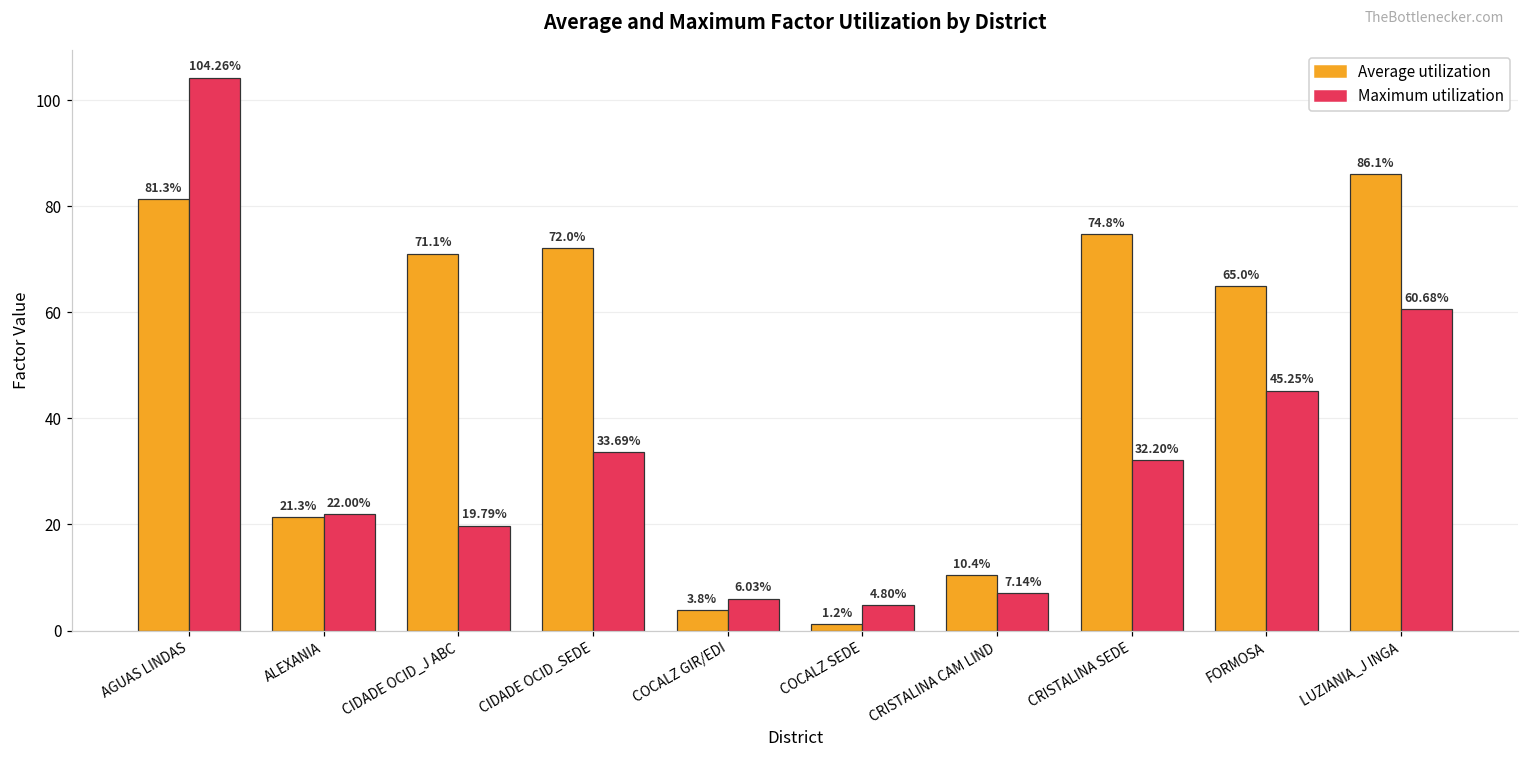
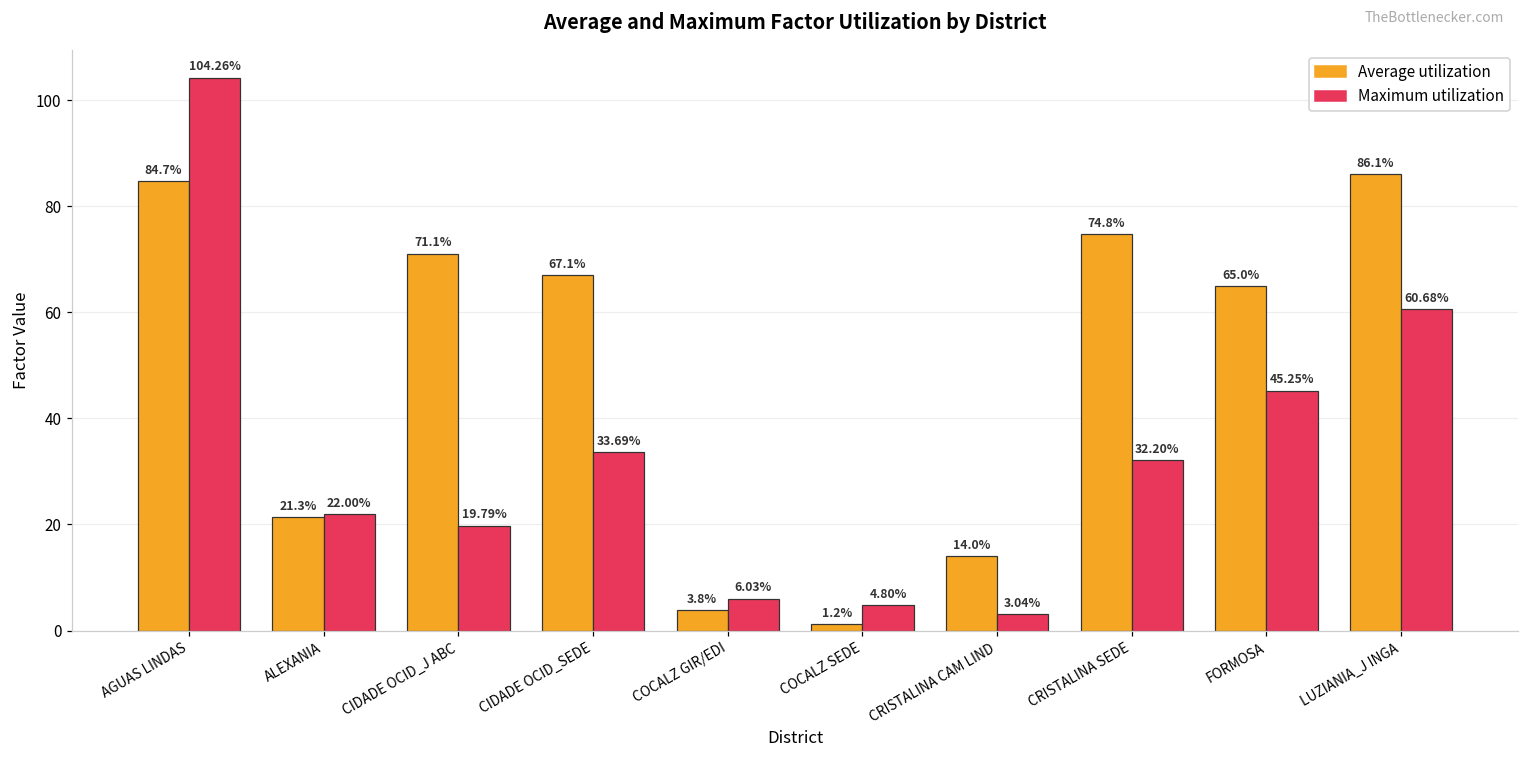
Average utilization, AGUAS LINDAS: 81.3% -> 84.7%
Average utilization, CIDADE OCID_SEDE: 72.0% -> 67.1%
Average utilization, CRISTALINA CAM LIND: 10.4% -> 14.0%
Maximum utilization, CRISTALINA CAM LIND: 7.14% -> 3.04%
